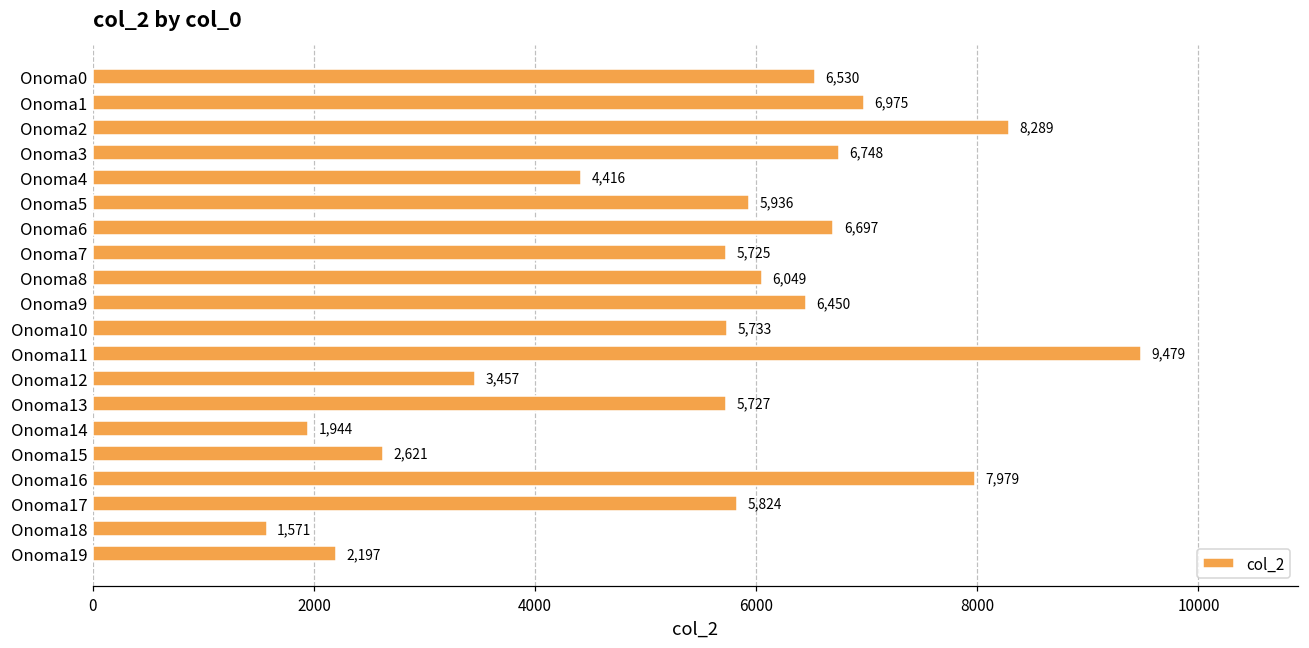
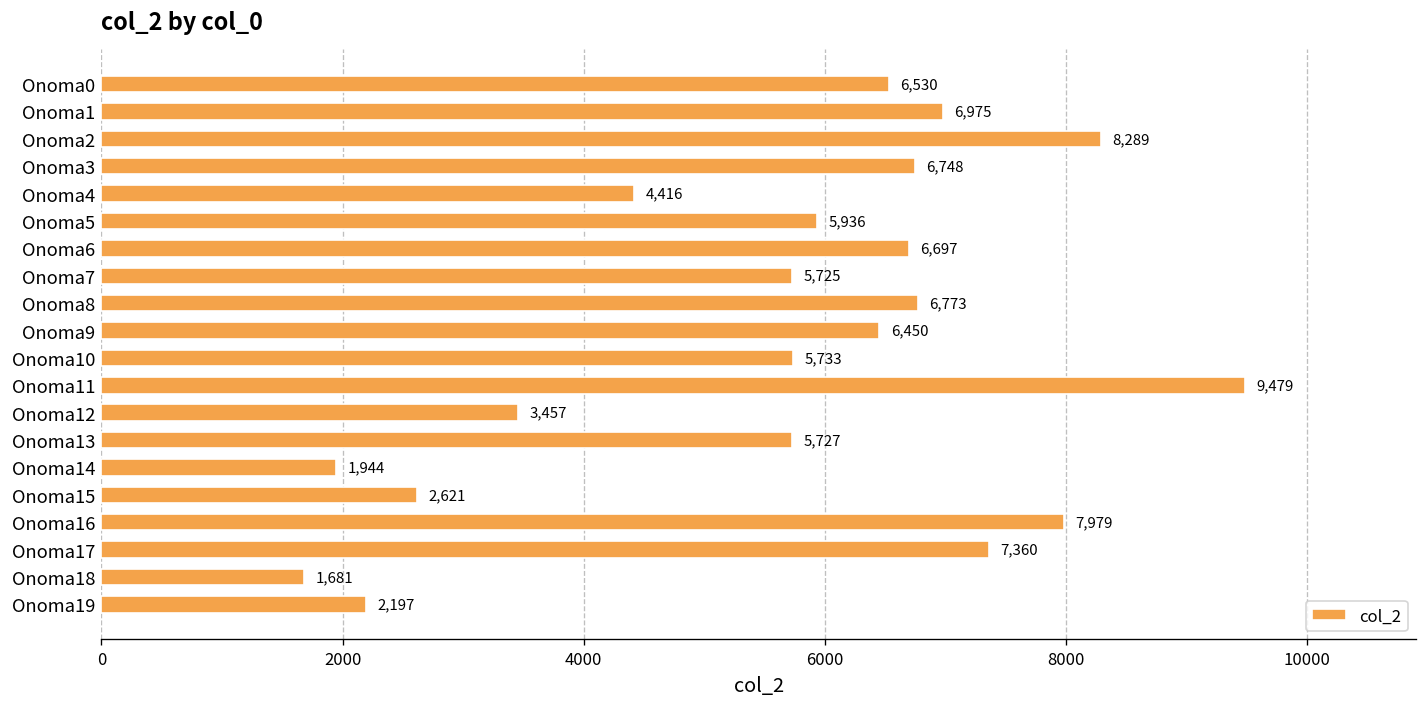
Onoma8: 6,049 -> 6,773
Onoma17: 5,824 -> 7,360
Onoma18: 1,571 -> 1,681
